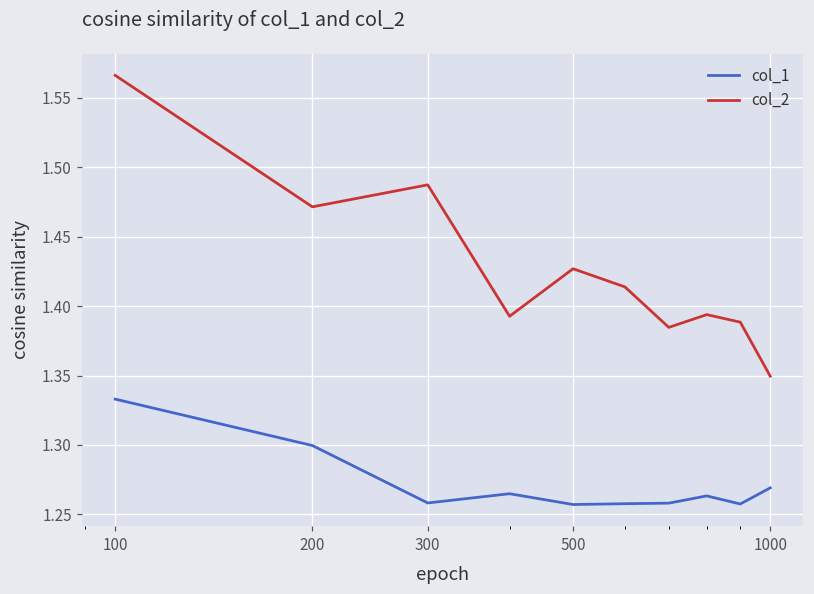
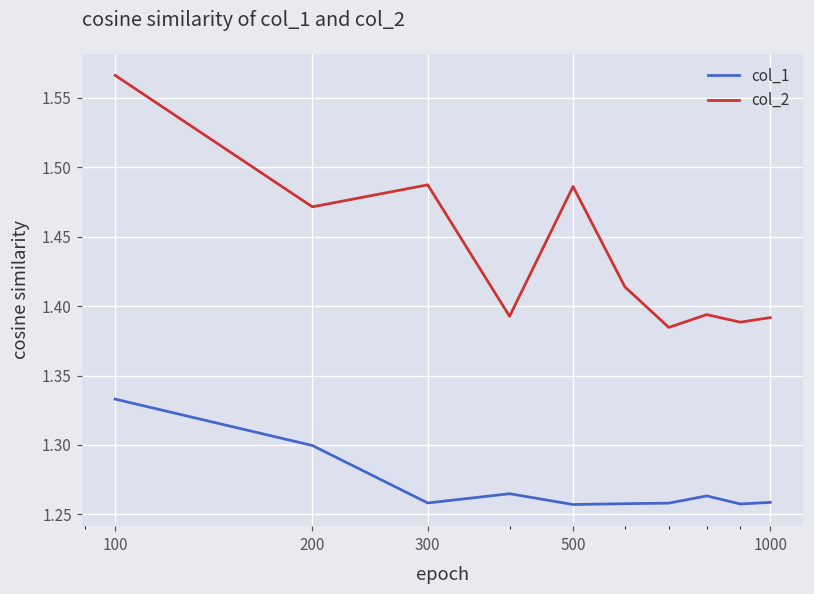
col_2, 500: 1.427 -> 1.486
col_1, 1000: 1.269 -> 1.259
col_2, 1000: 1.350 -> 1.392
